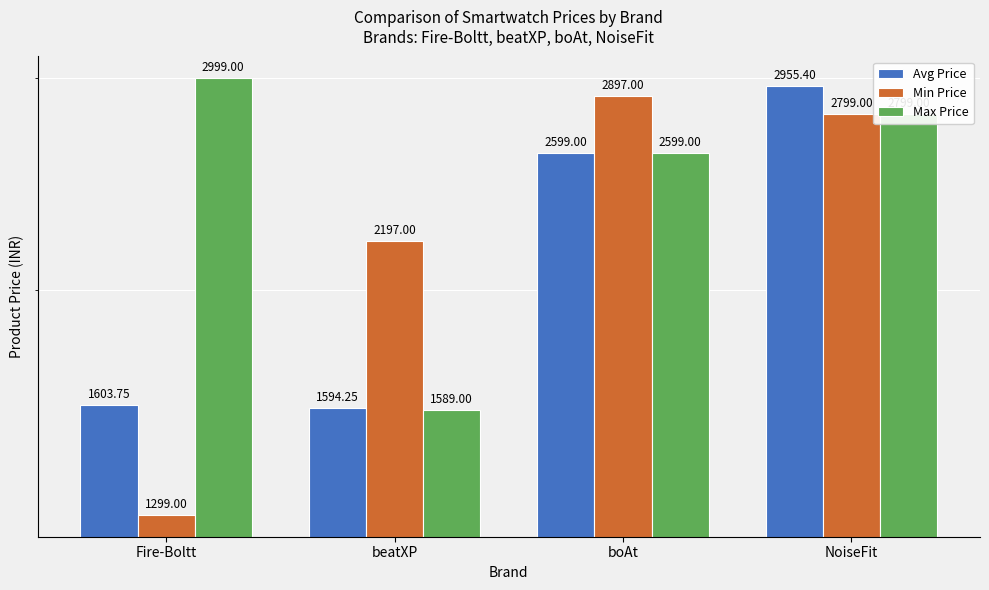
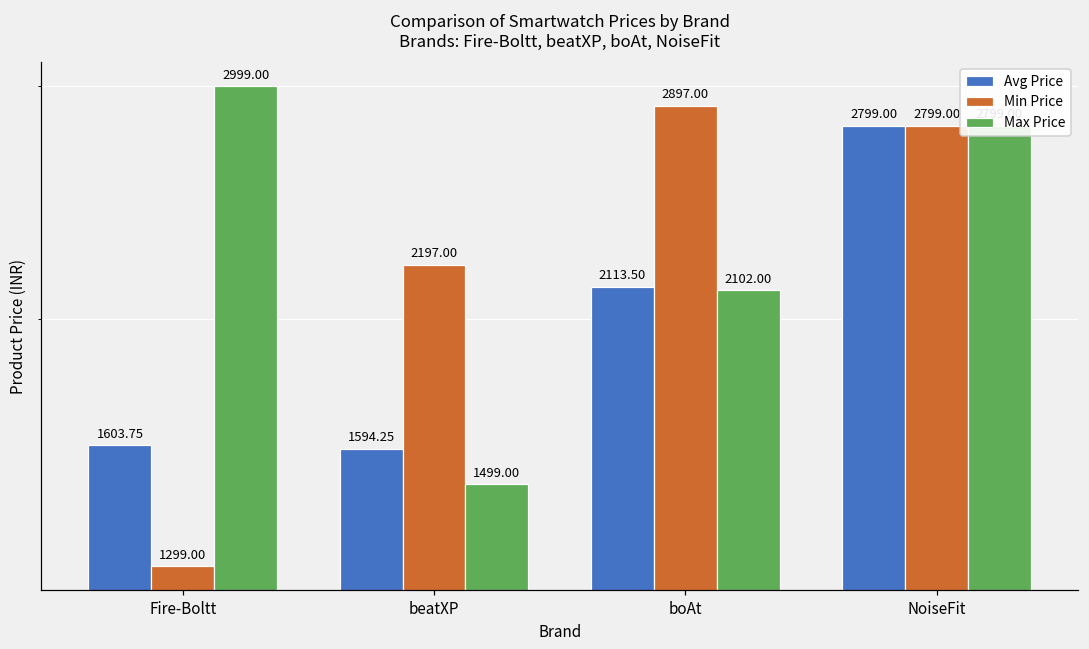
Max Price, beatXP: 1589.00 -> 1499.00
Avg Price, boAt: 2599.00 -> 2113.50
Max Price, boAt: 2599.00 -> 2102.00
Avg Price, NoiseFit: 2955.40 -> 2799.00
